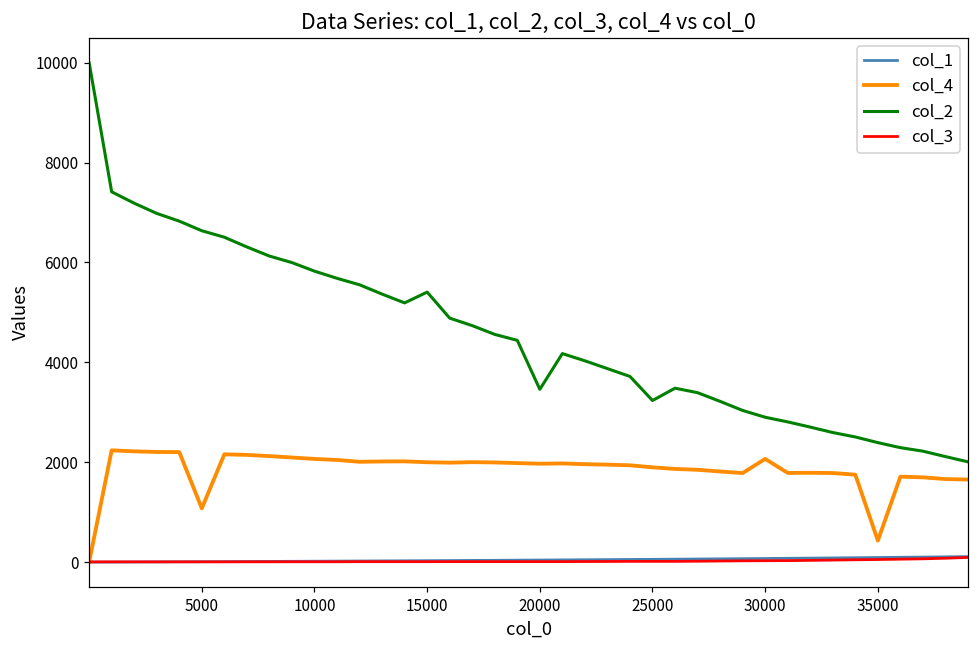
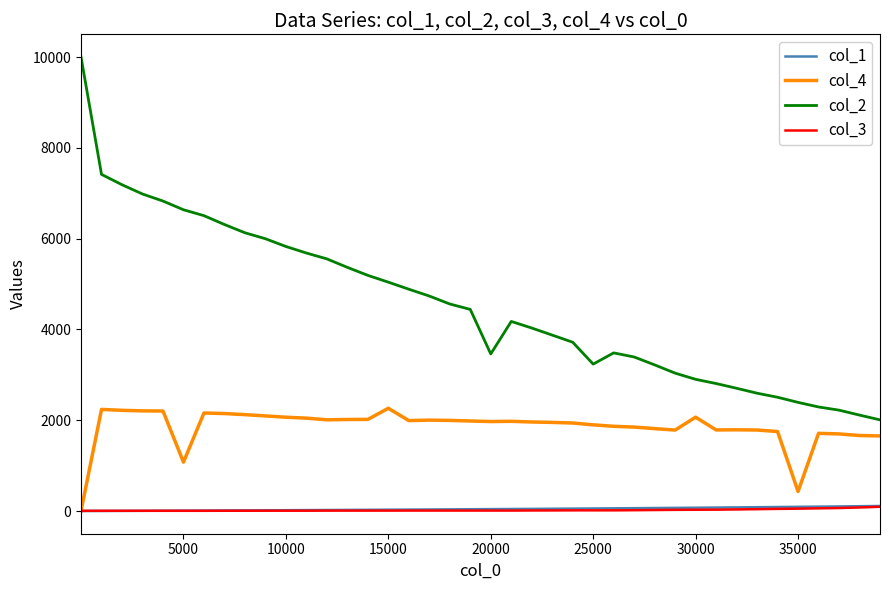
col_4, 15000: 2000 -> 2300
col_2, 15000: 5400 -> 5000
